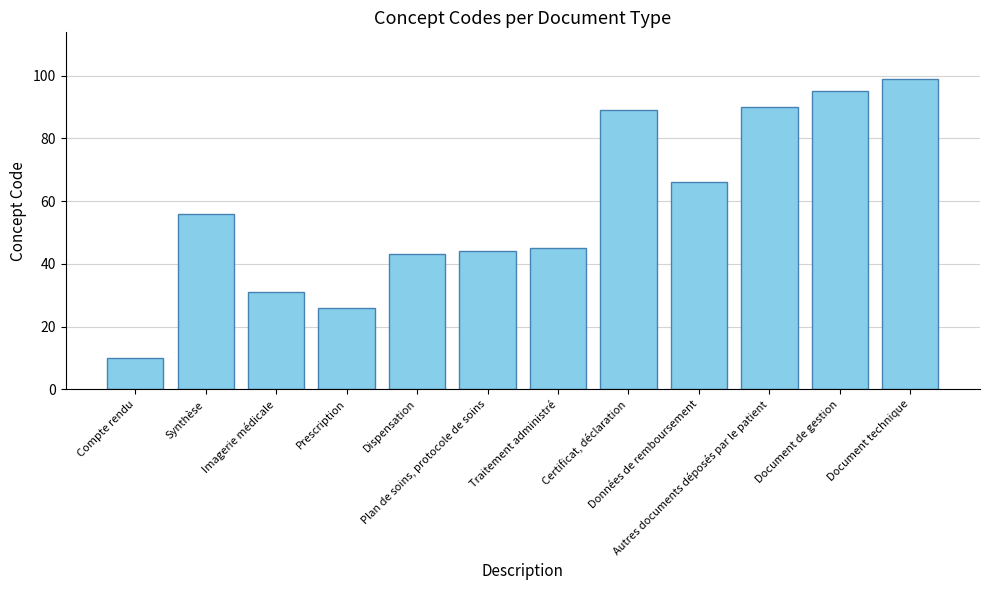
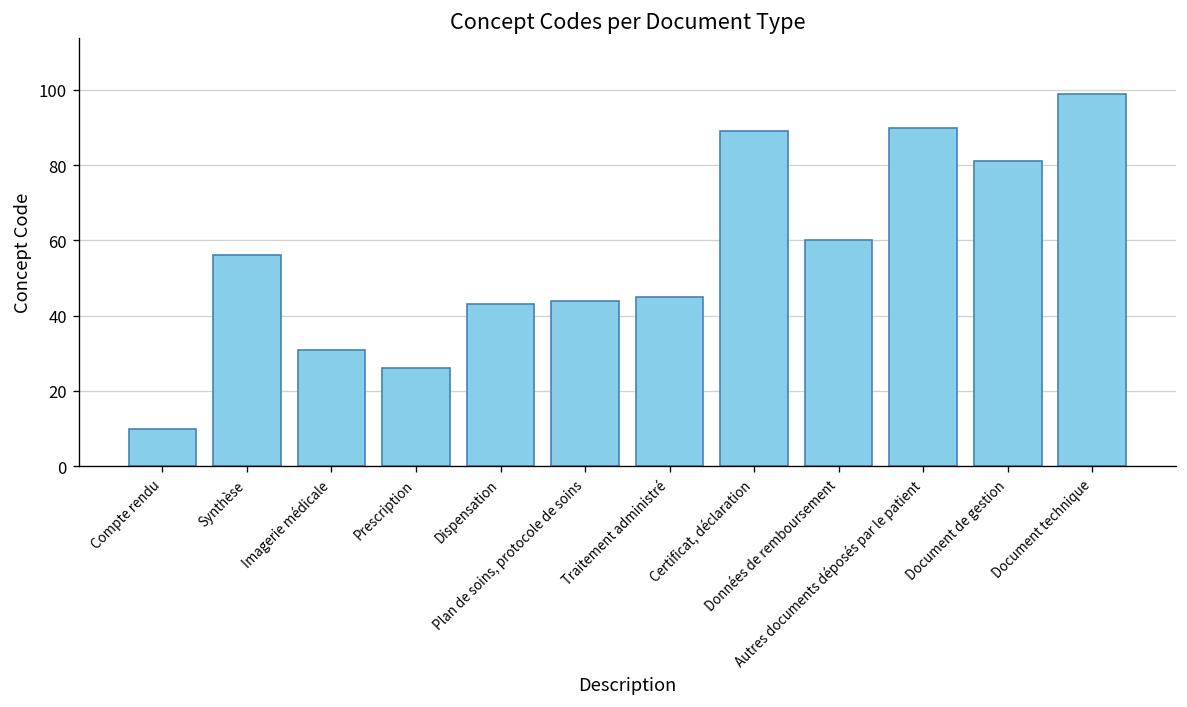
Données de remboursement: 66 -> 60
Document de gestion: 95 -> 81
